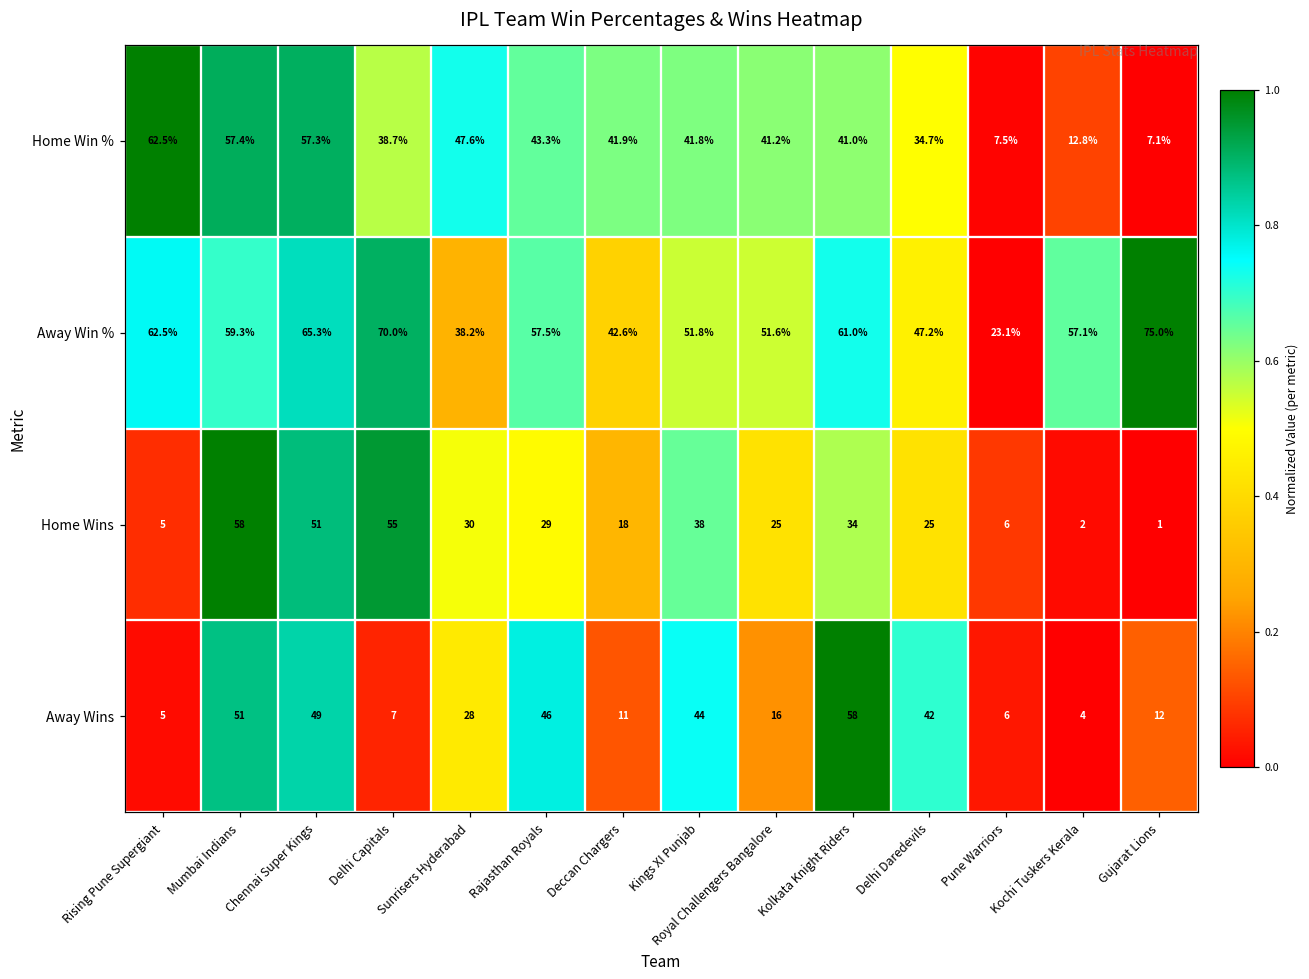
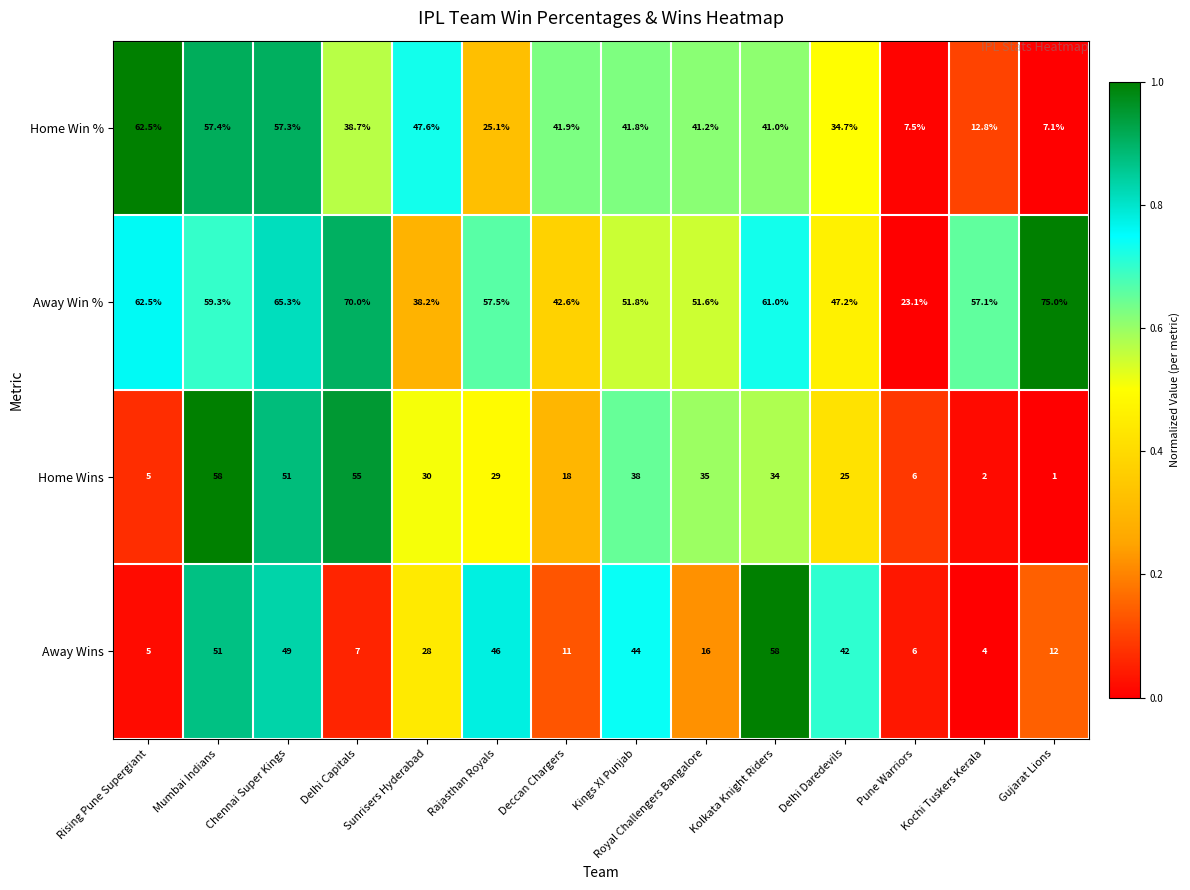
Home Win %, Rajasthan Royals: 43.3% -> 25.1%
Home Wins, Royal Challengers Bangalore: 25 -> 35
